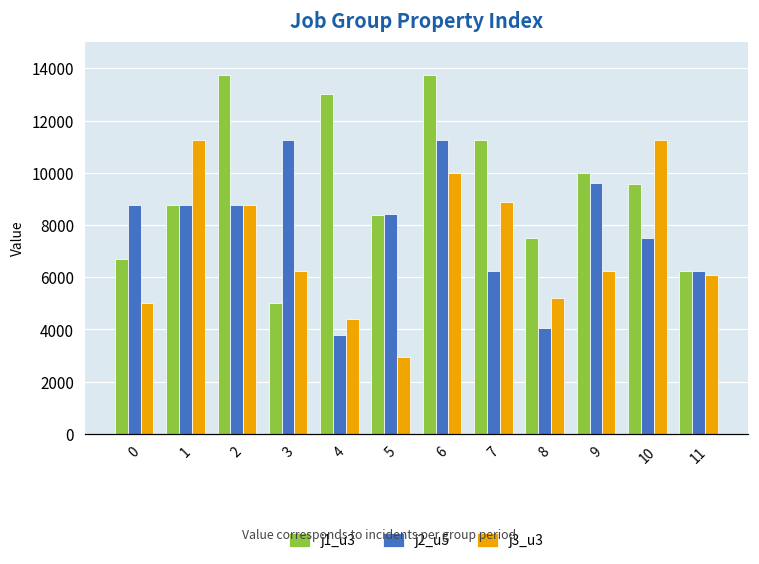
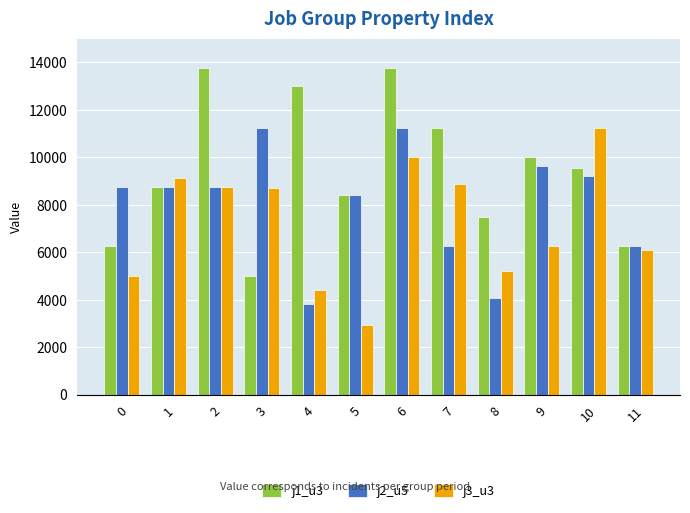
j1_u3, 0: 6700 -> 6300
j3_u3, 1: 11300 -> 9100
j3_u3, 3: 6300 -> 8700
j2_u5, 10: 7500 -> 9200
